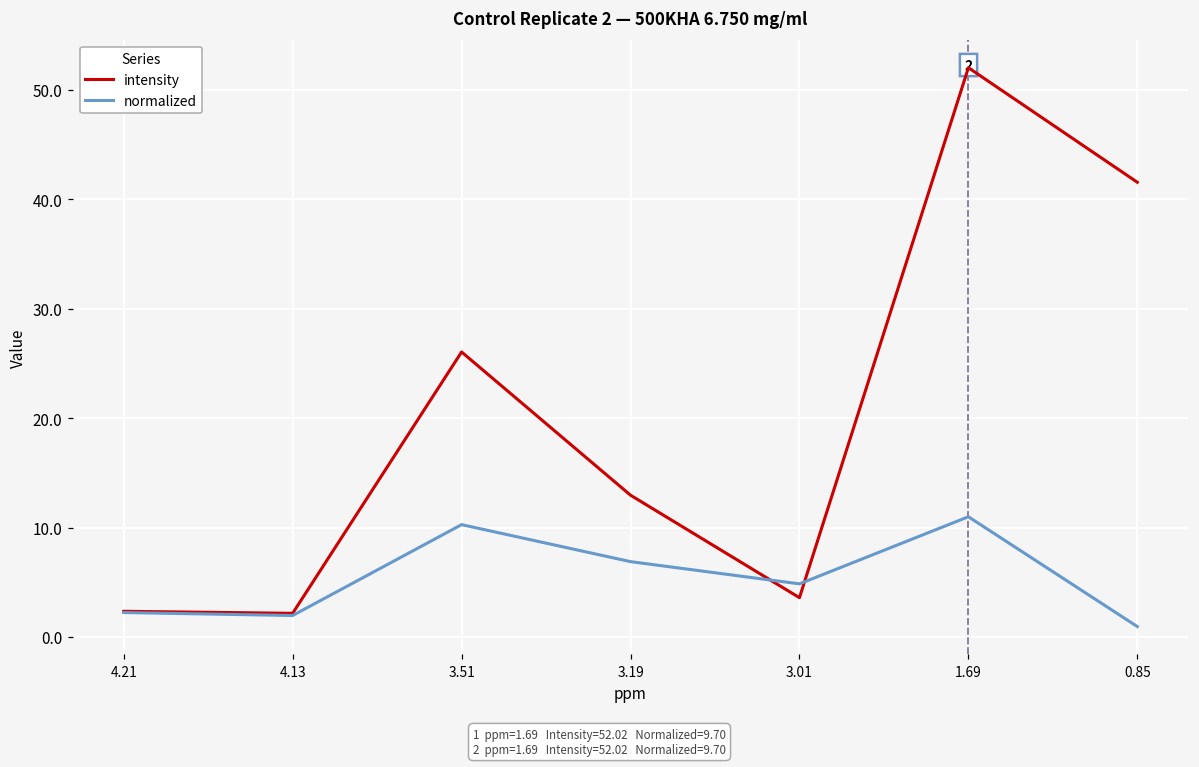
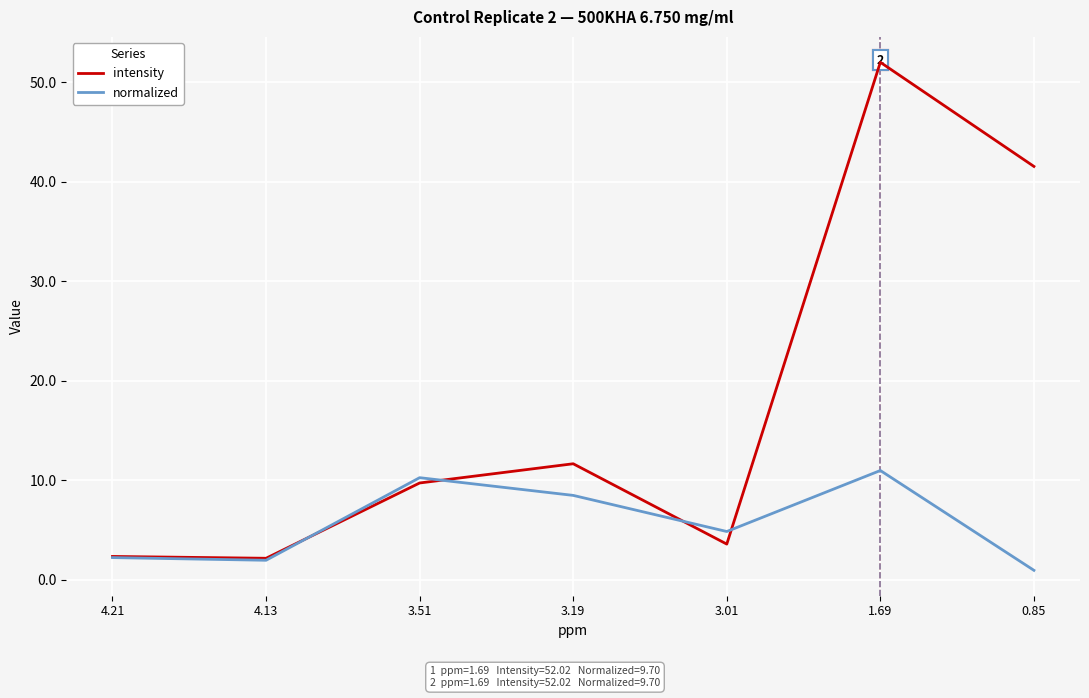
intensity, 3.51: 26 -> 10
intensity, 3.19: 13 -> 12
normalized, 3.19: 7 -> 9
